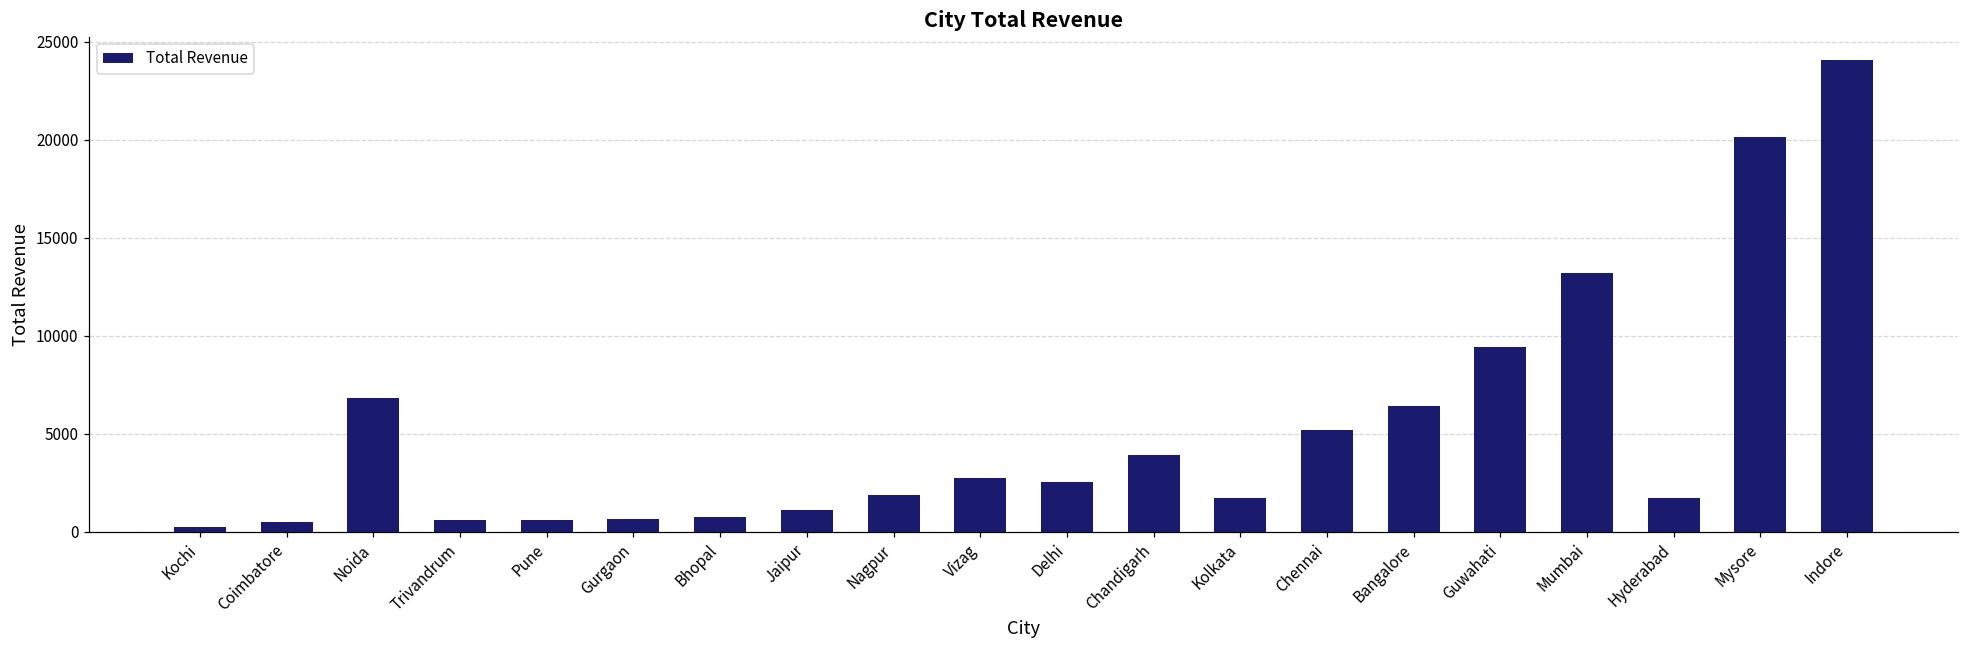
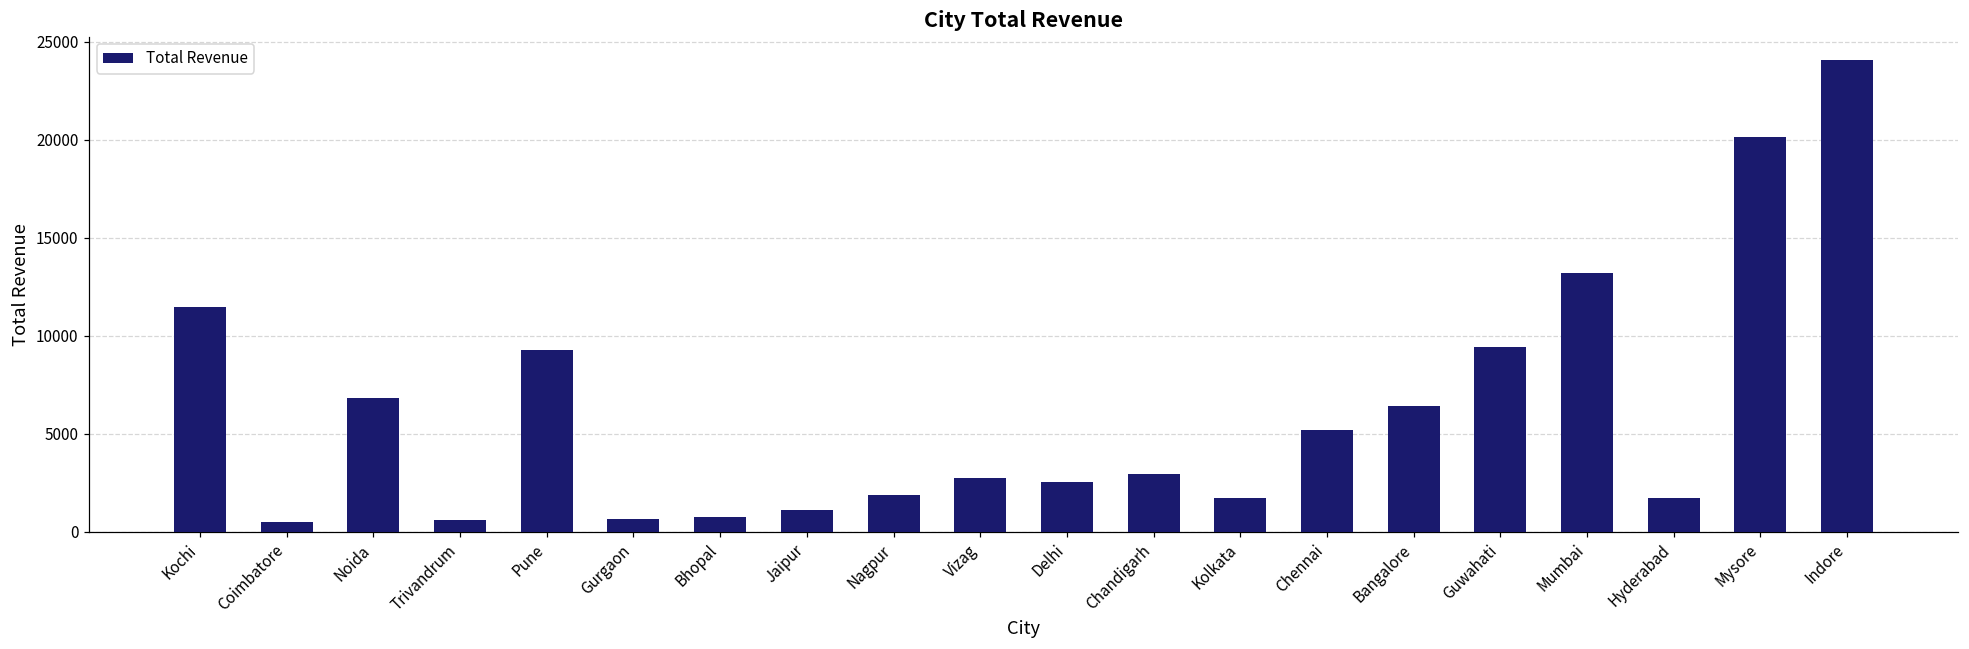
Kochi: 300 -> 11500
Pune: 600 -> 9300
Chandigarh: 3900 -> 2900
